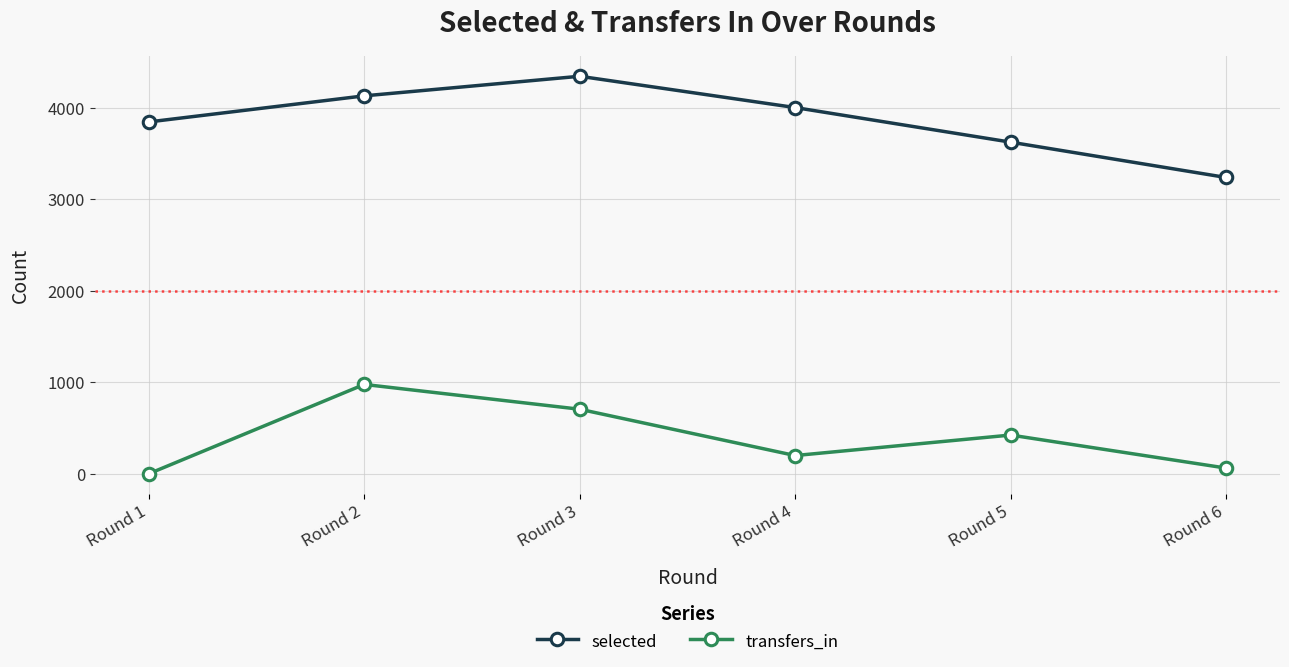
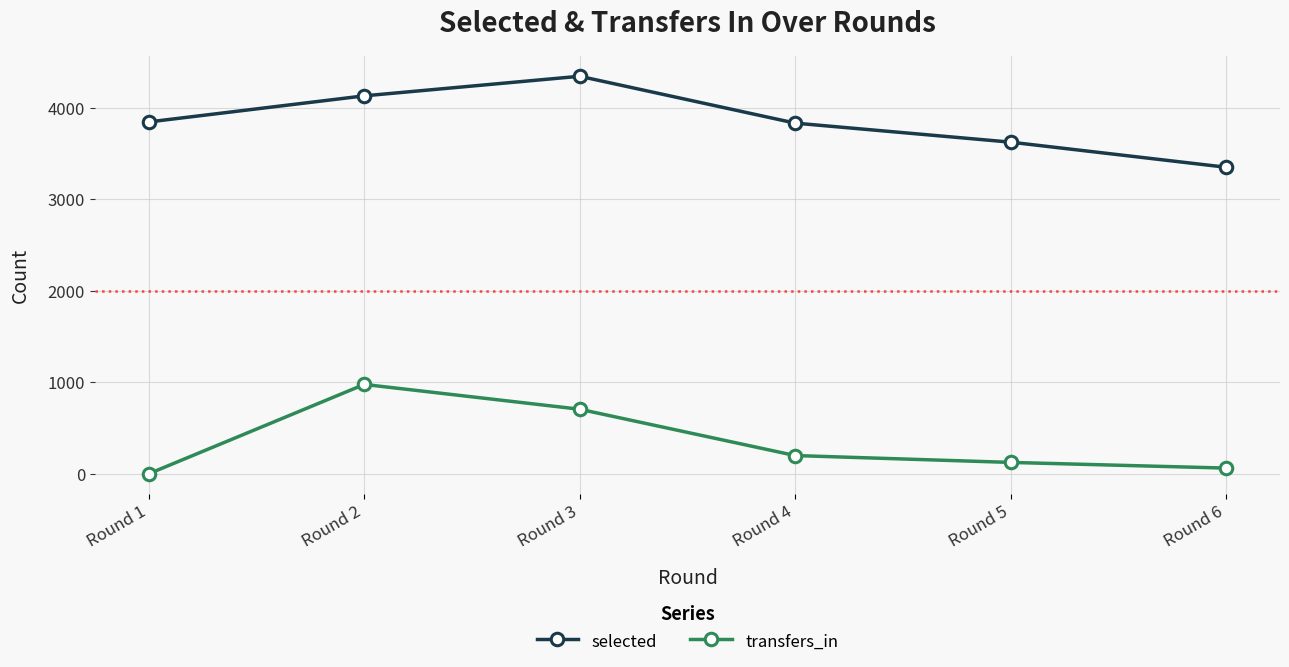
selected, Round 4: 4000 -> 3800
transfers_in, Round 5: 400 -> 100
selected, Round 6: 3200 -> 3300
